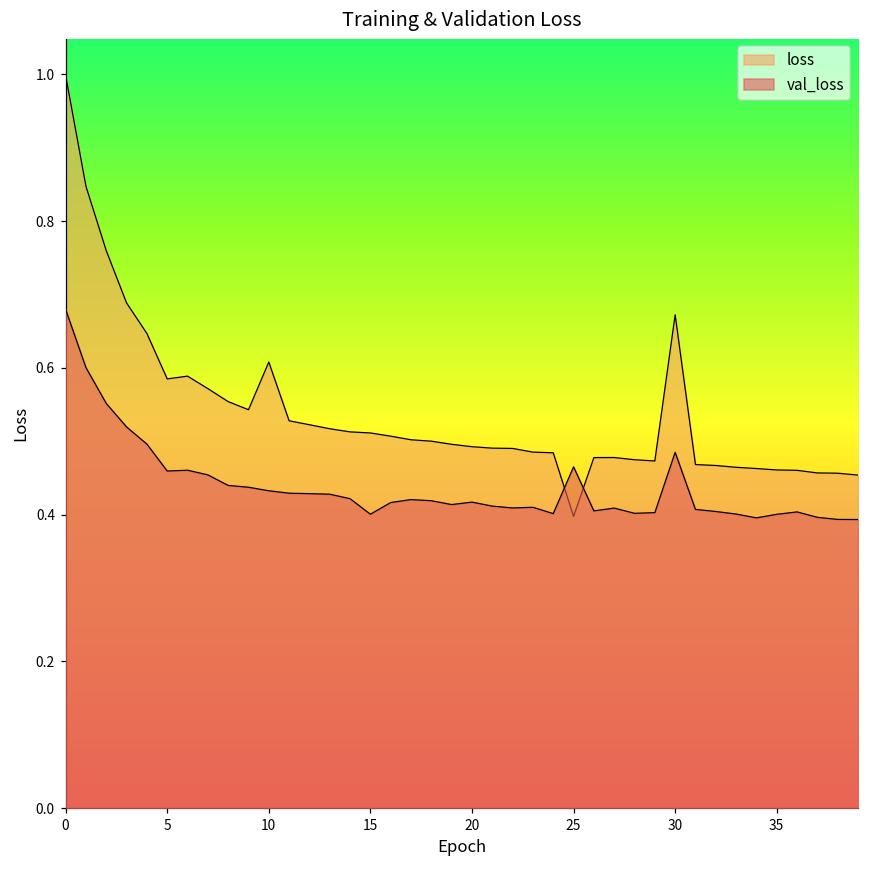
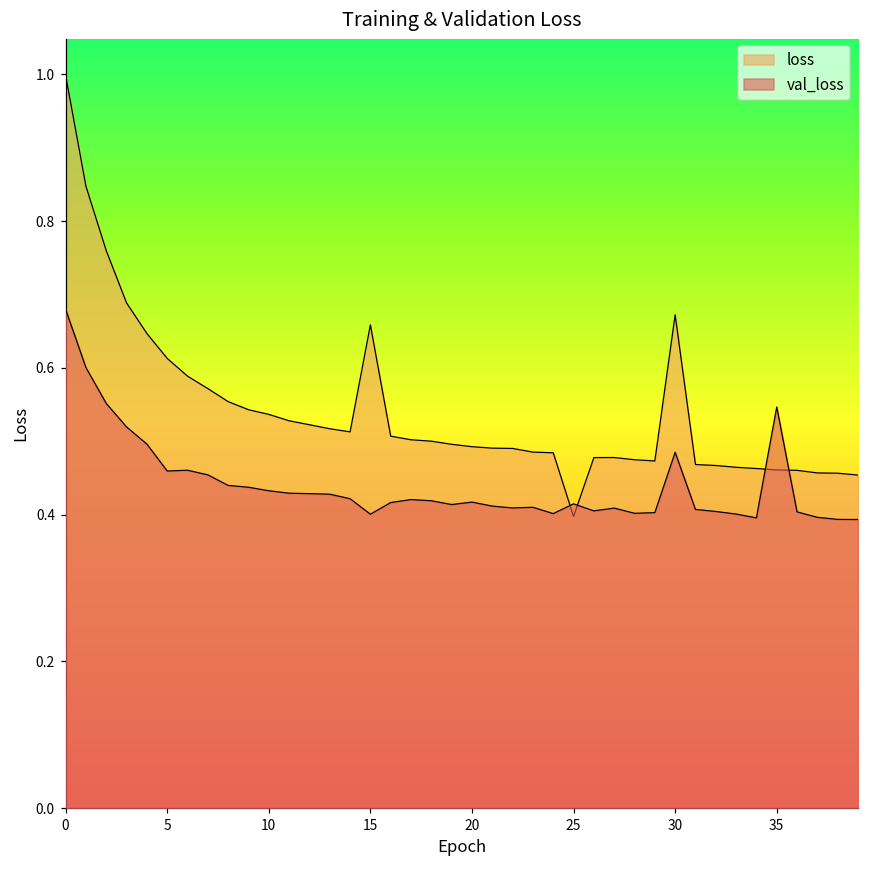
loss, 5: 0.59 -> 0.61
loss, 10: 0.61 -> 0.54
loss, 15: 0.51 -> 0.66
val_loss, 25: 0.47 -> 0.41
val_loss, 35: 0.40 -> 0.55
